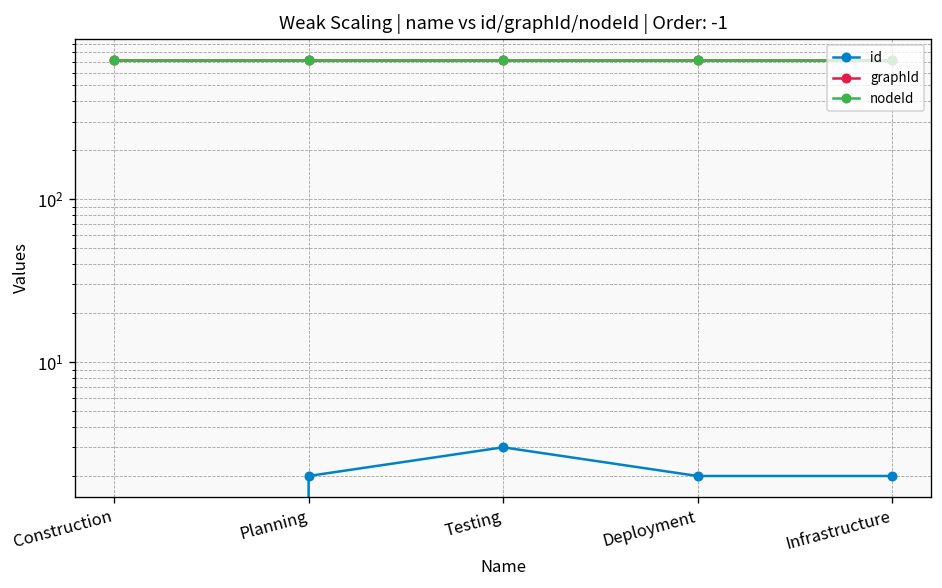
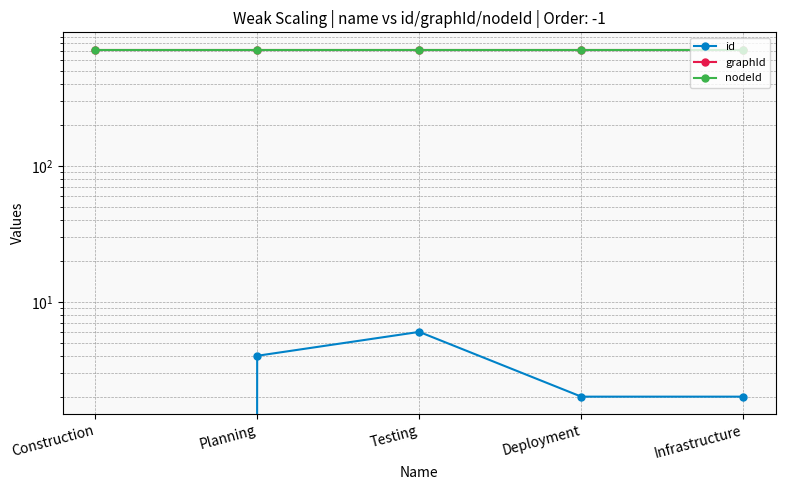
id, Planning: 2 -> 4
id, Testing: 3 -> 6
